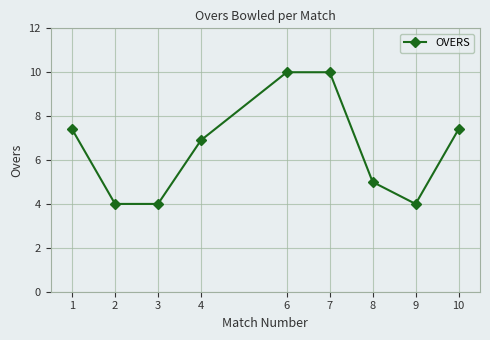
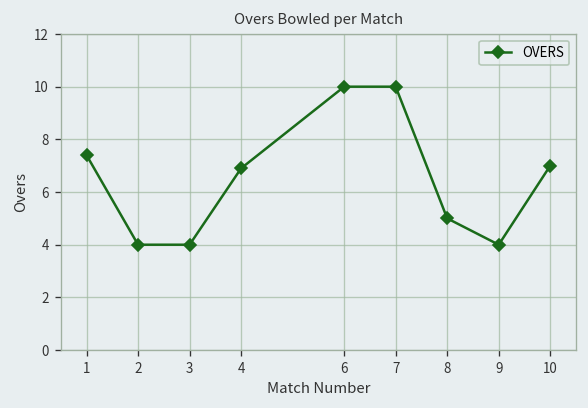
10: 7.4 -> 7.0
